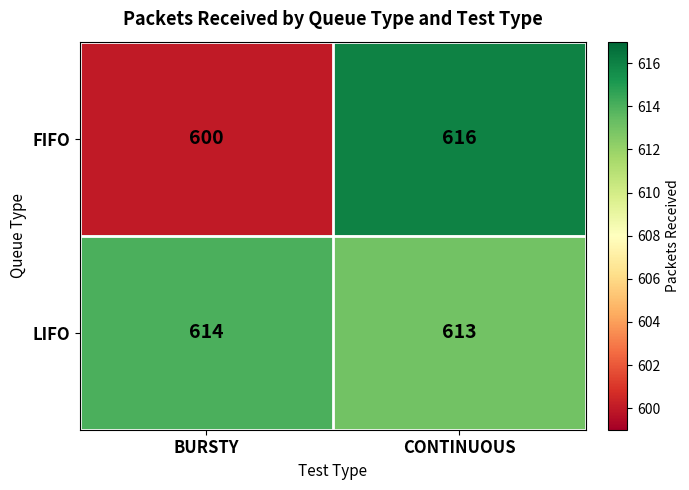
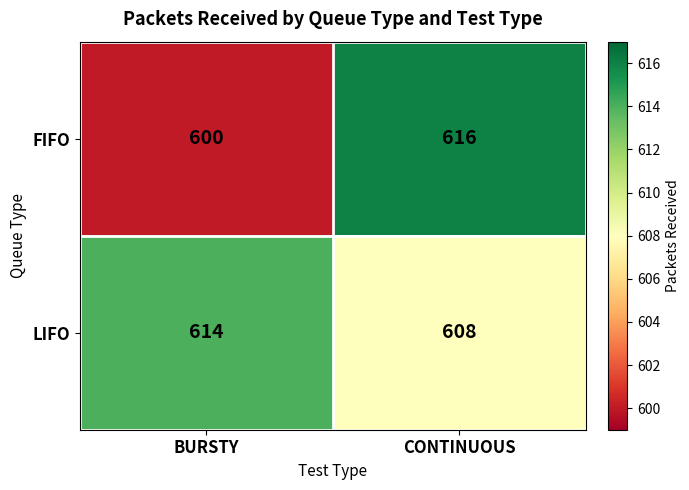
LIFO, CONTINUOUS: 613 -> 608
